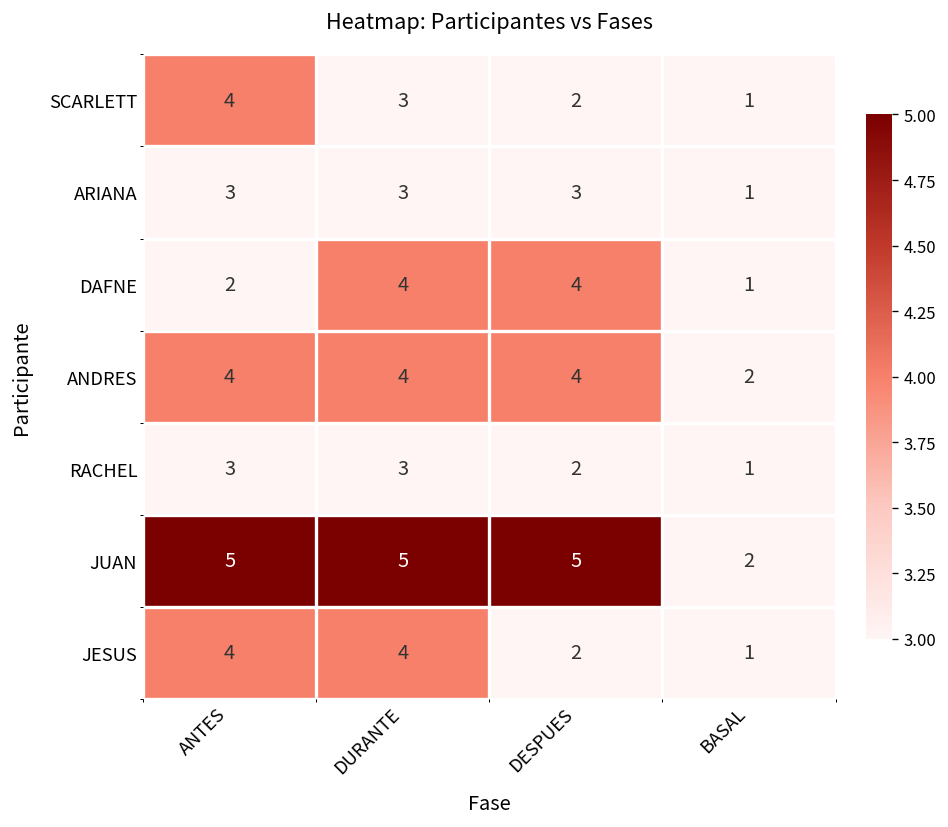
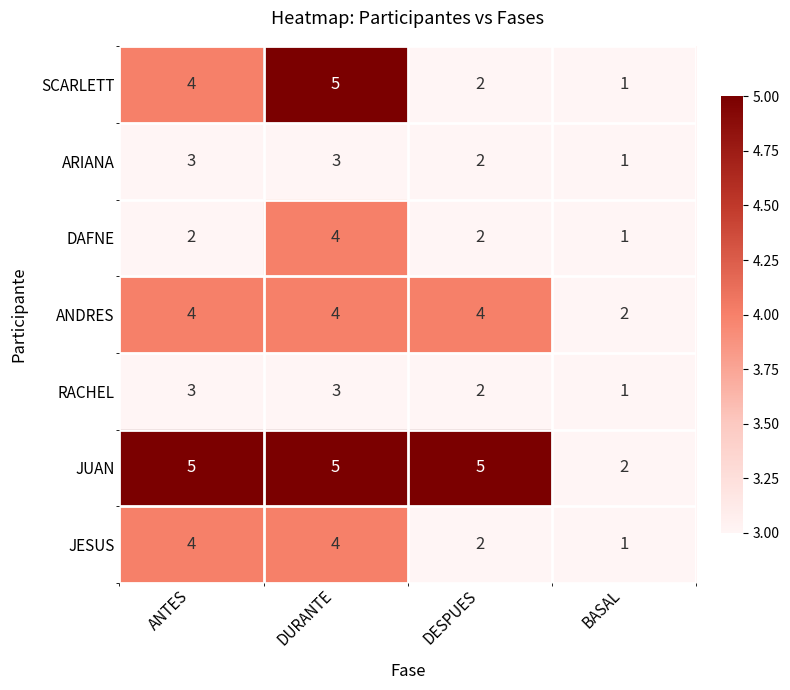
SCARLETT, DURANTE: 3 -> 5
ARIANA, DESPUES: 3 -> 2
DAFNE, DESPUES: 4 -> 2
